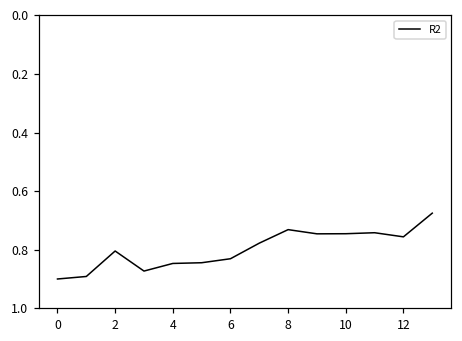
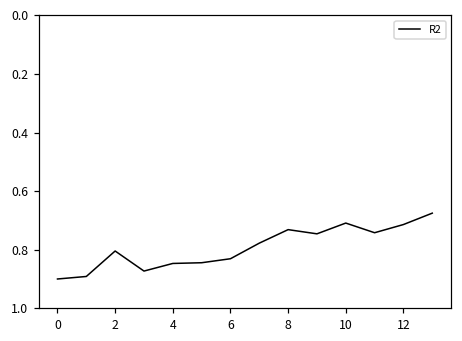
10: 0.75 -> 0.71
12: 0.76 -> 0.71
